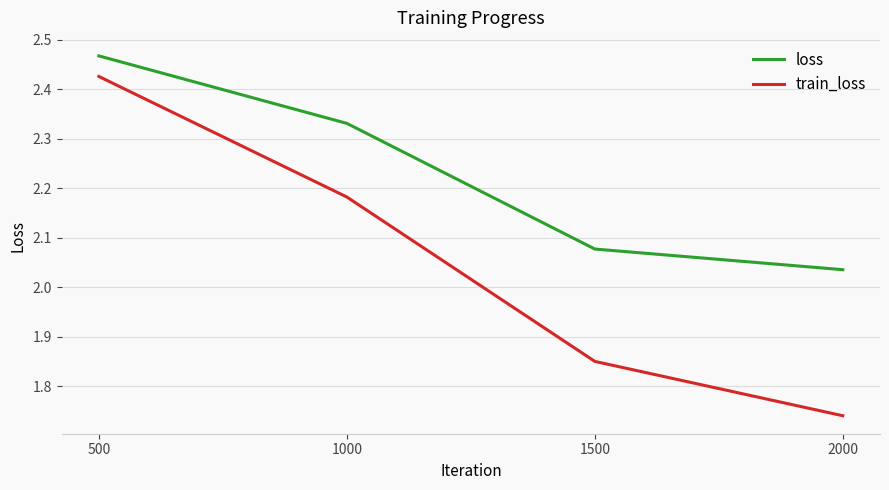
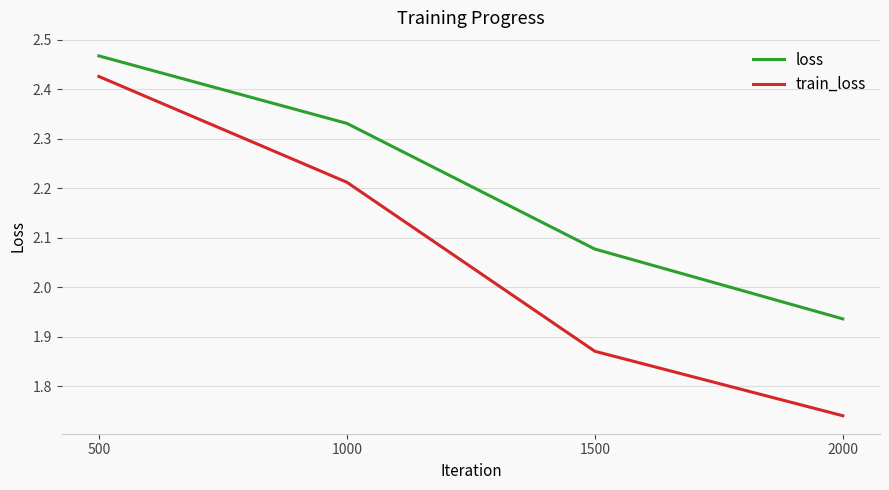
train_loss, 1000: 2.18 -> 2.21
train_loss, 1500: 1.85 -> 1.87
loss, 2000: 2.04 -> 1.94
